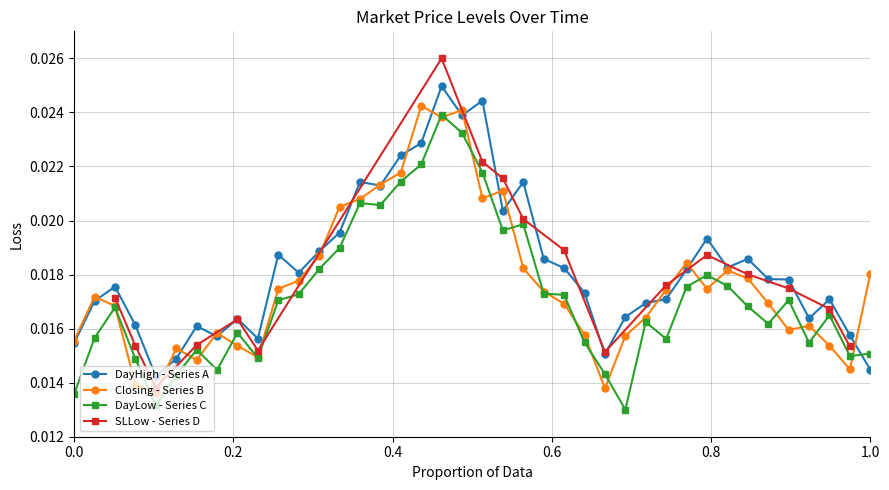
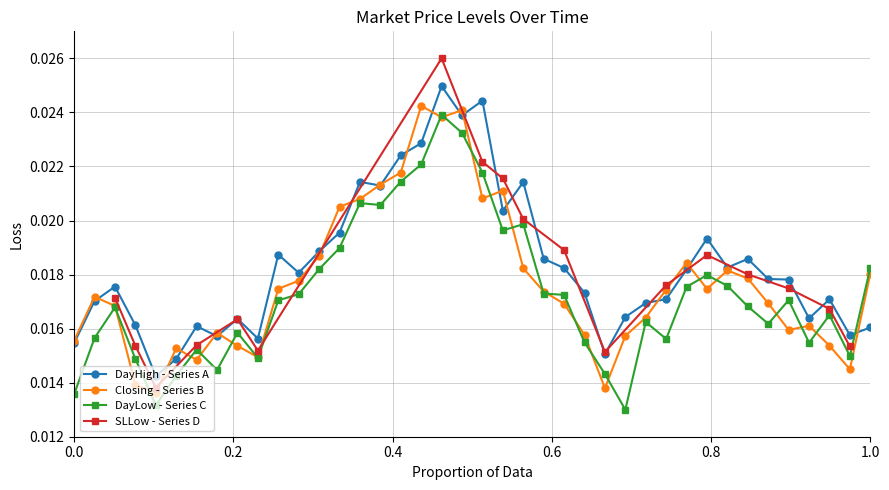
DayHigh - Series A, 1.0: 0.0145 -> 0.0160
DayLow - Series C, 1.0: 0.0151 -> 0.0183
